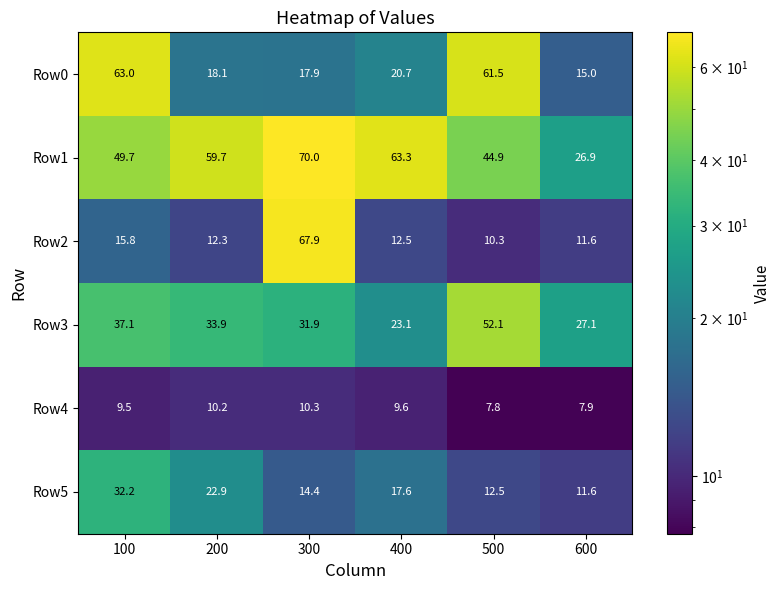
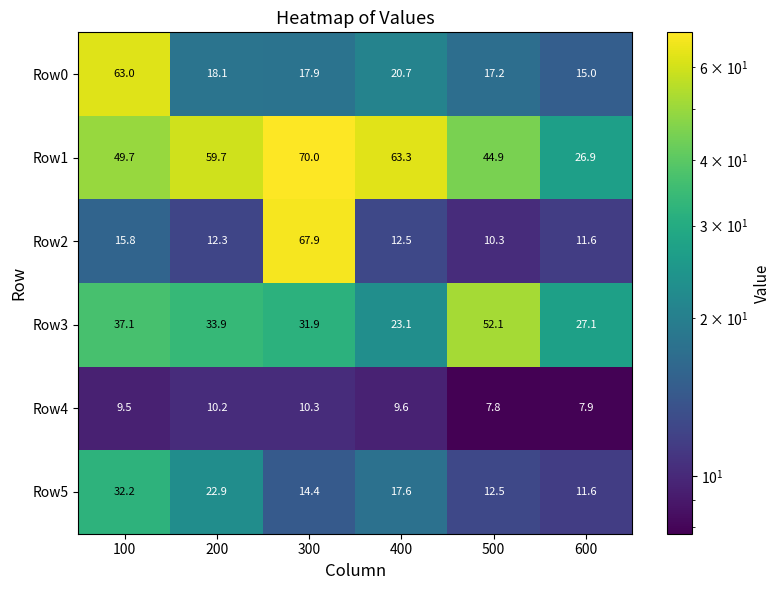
Row0, 500: 61.5 -> 17.2
